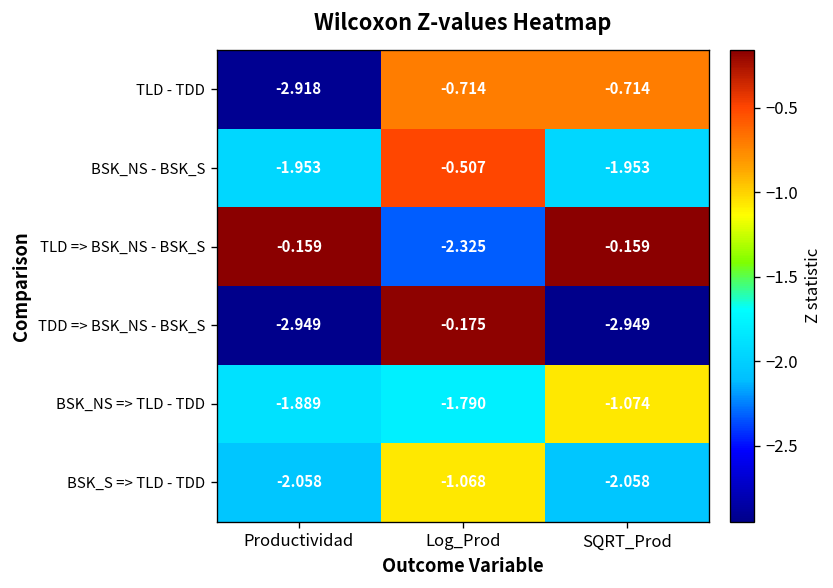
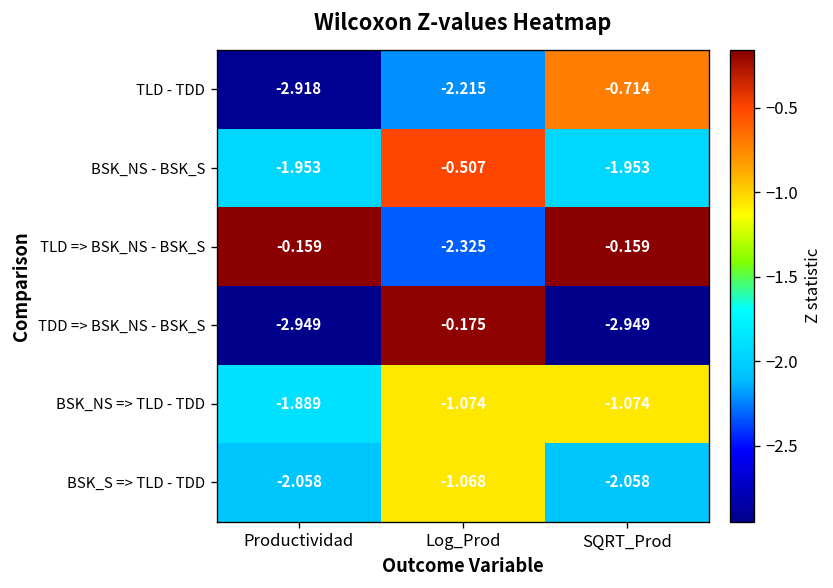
TLD - TDD, Log_Prod: -0.714 -> -2.215
BSK_NS => TLD - TDD, Log_Prod: -1.790 -> -1.074
